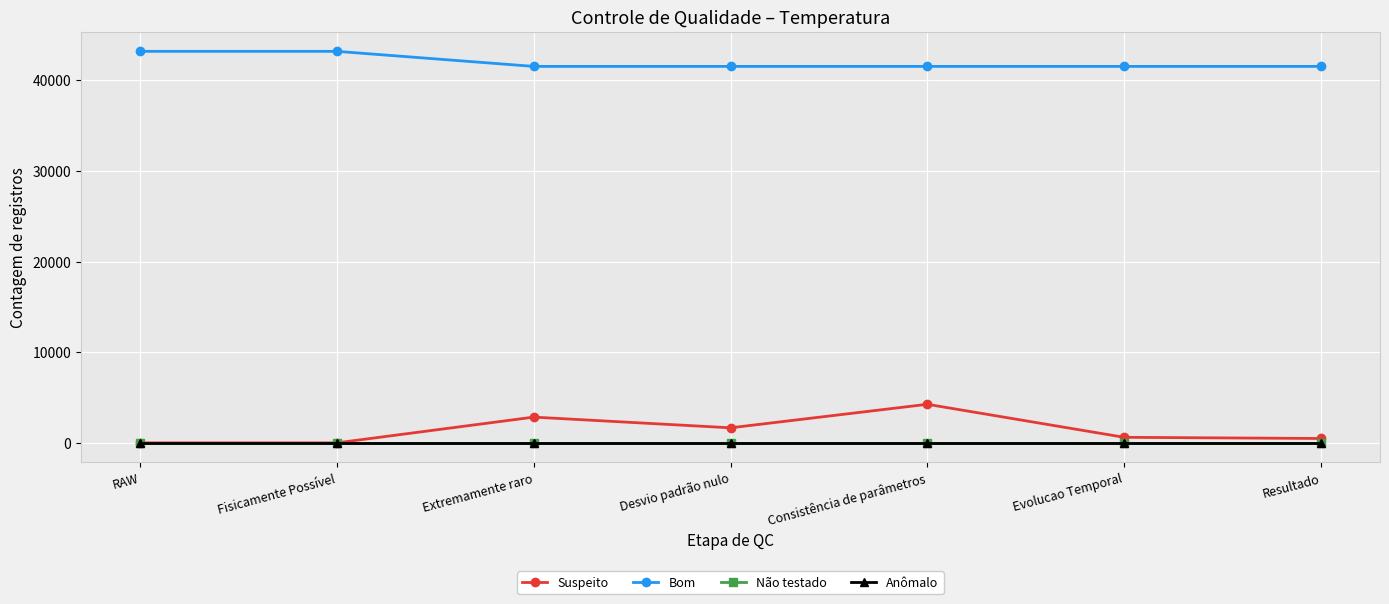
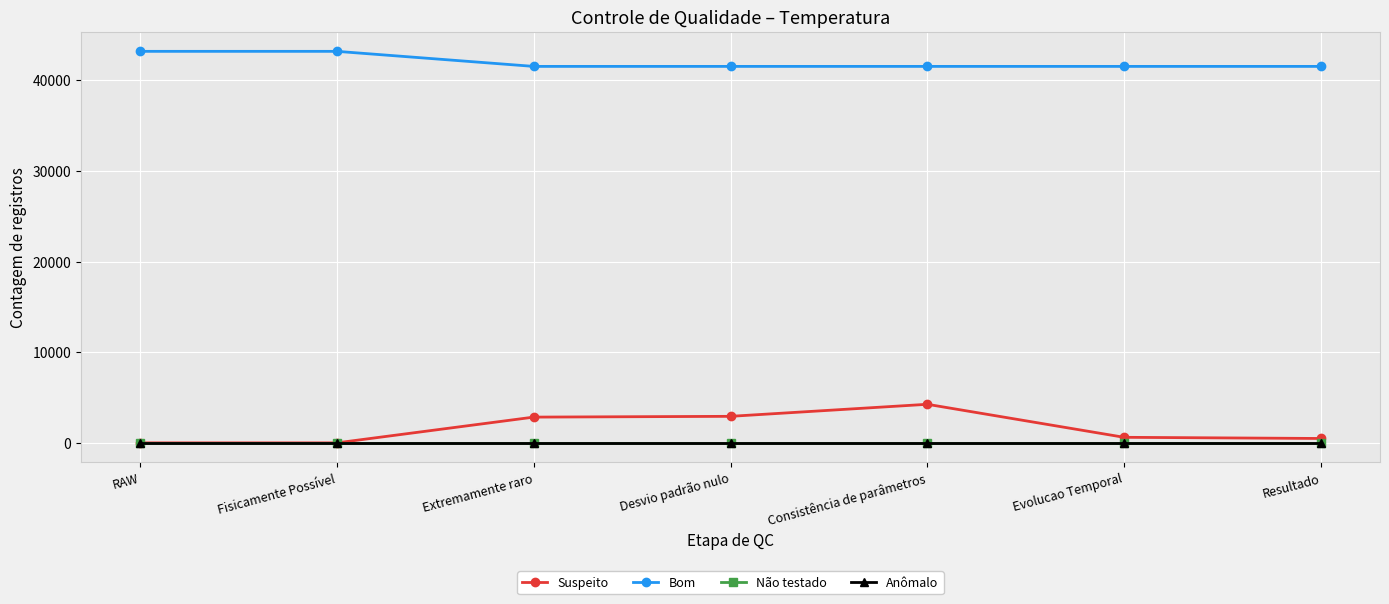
Suspeito, Desvio padrão nulo: 2000 -> 3000
